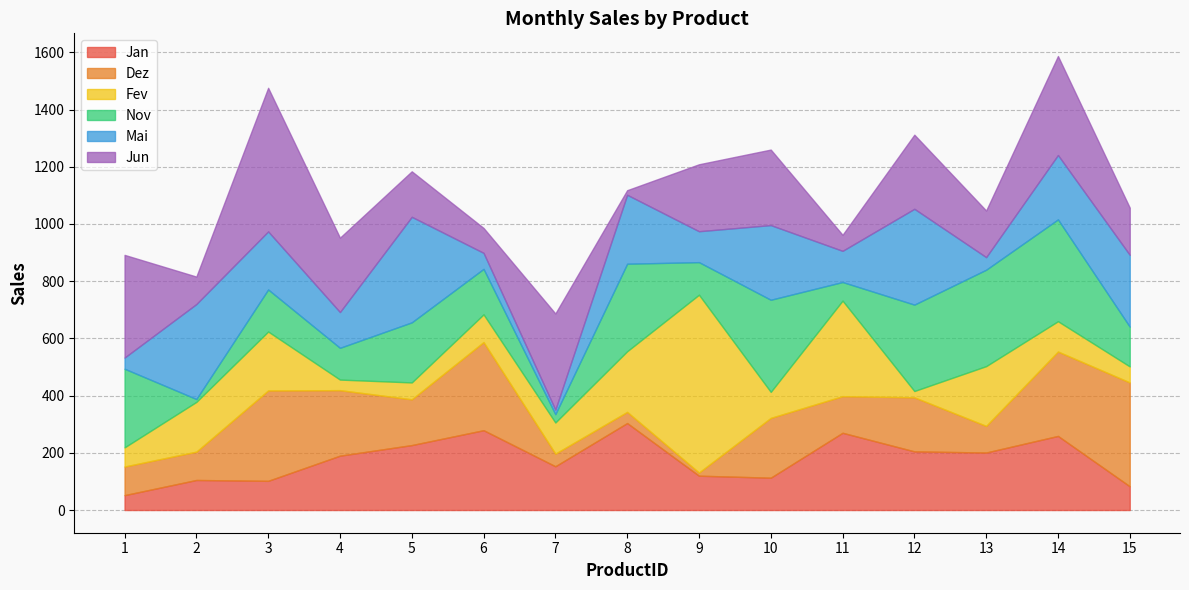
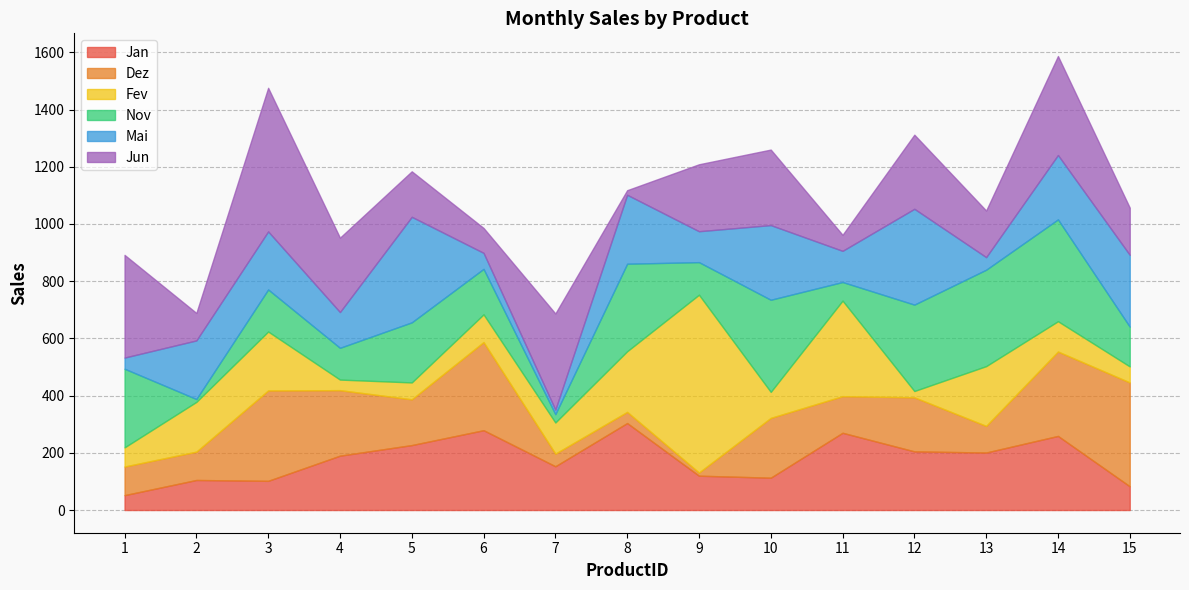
Mai, 2: 330 -> 200
